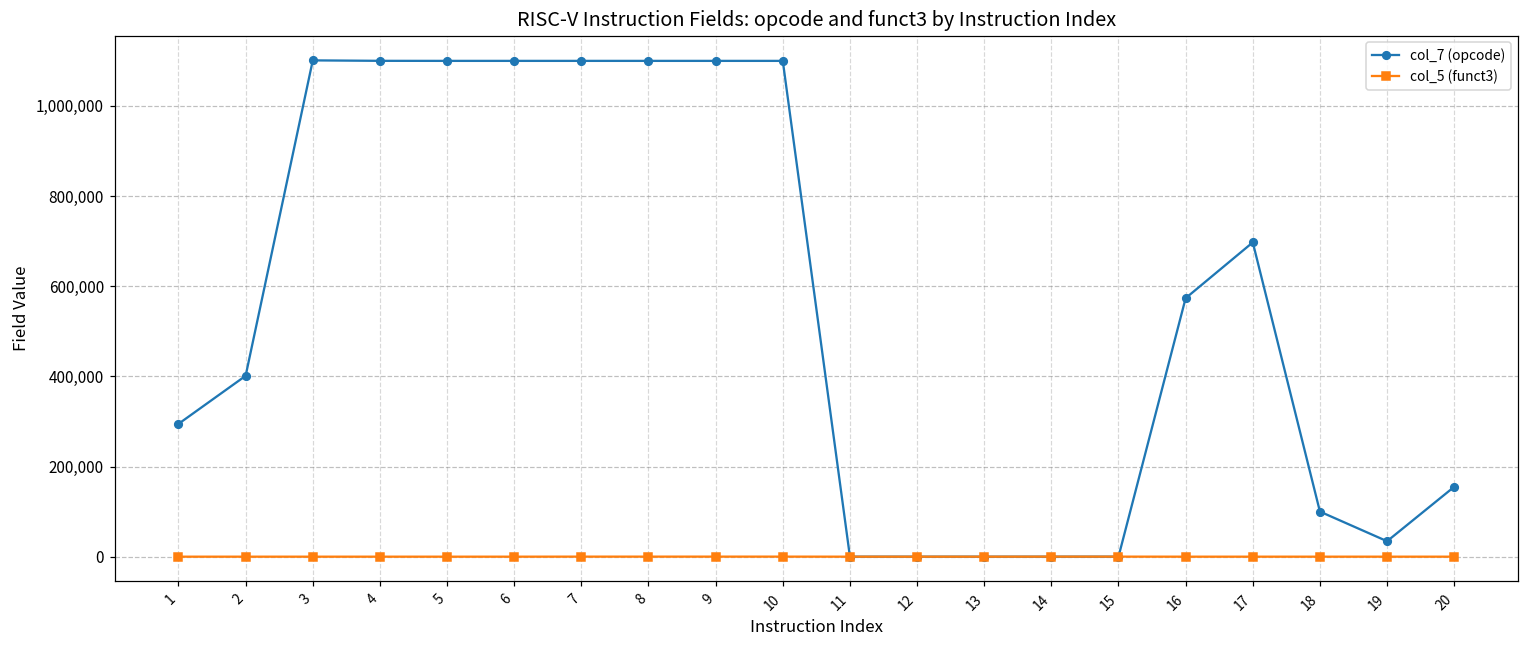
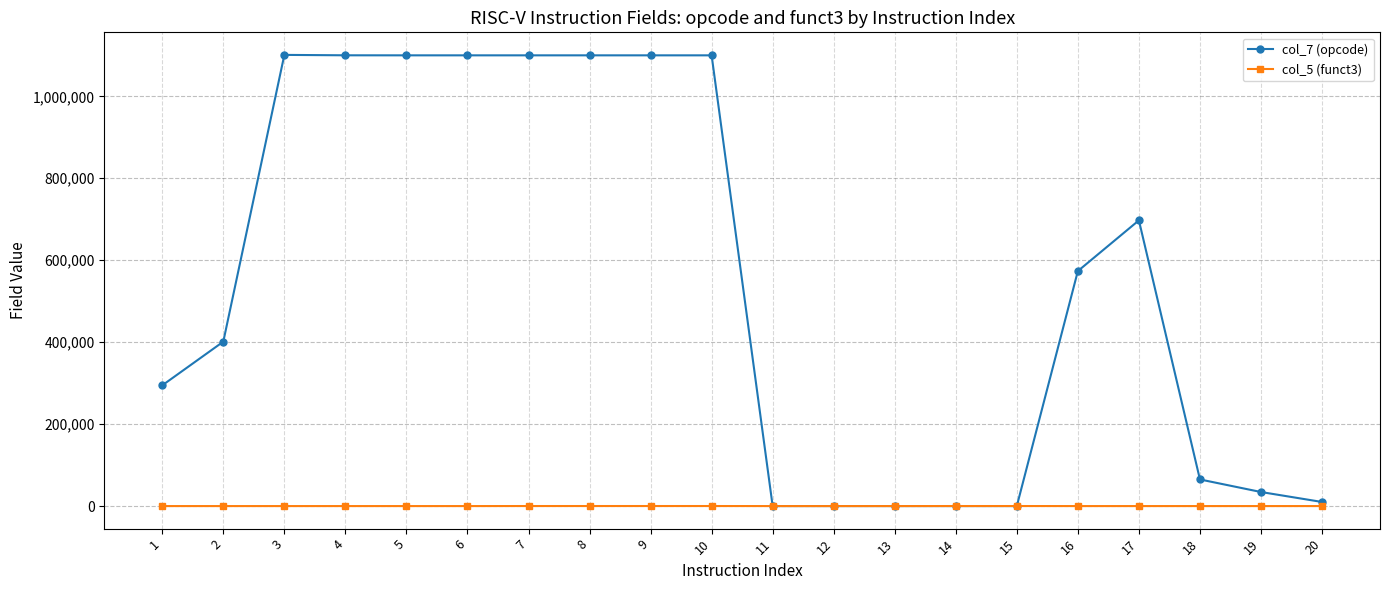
col_7 (opcode), 18: 100,000 -> 60,000
col_7 (opcode), 20: 160,000 -> 10,000
